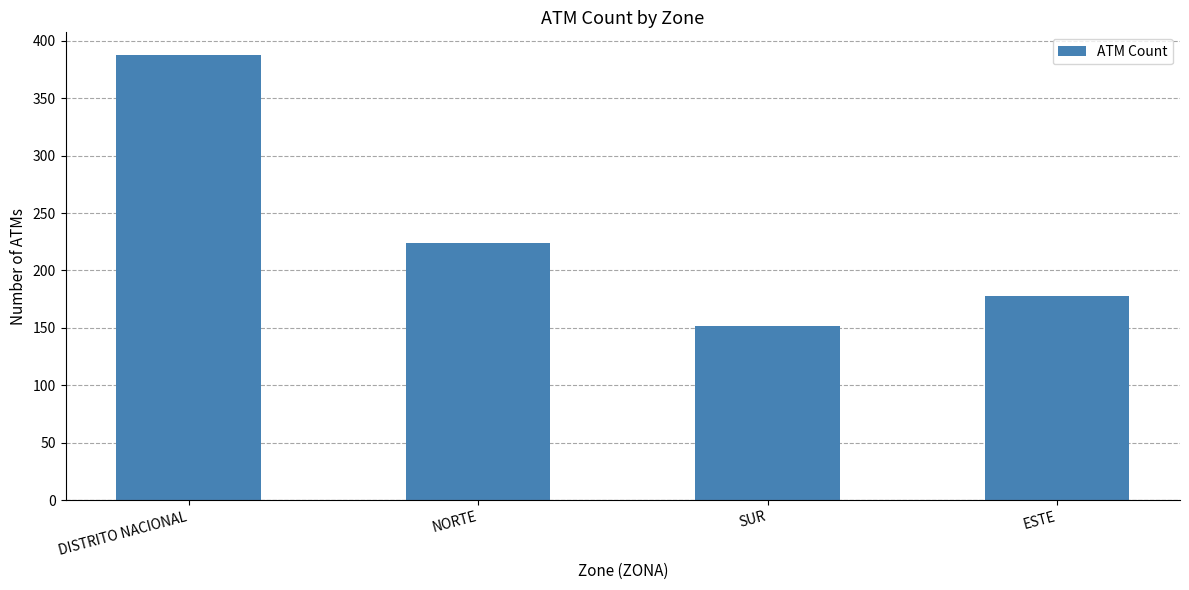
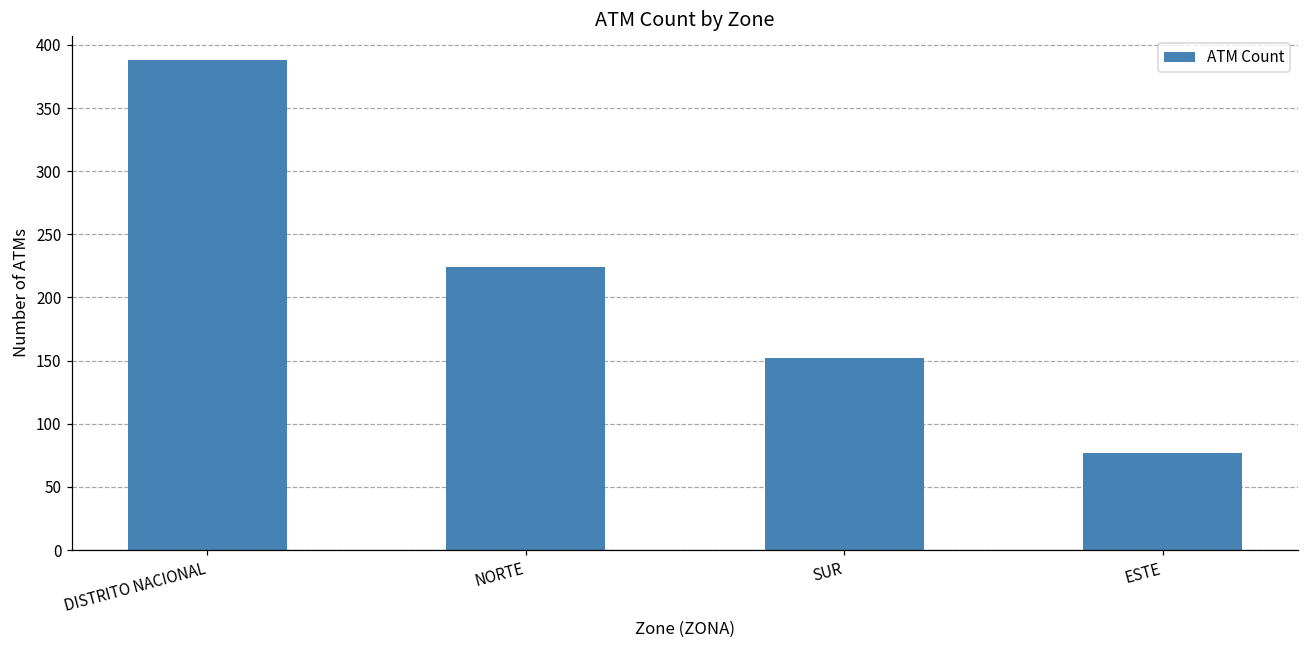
ESTE: 178 -> 77
